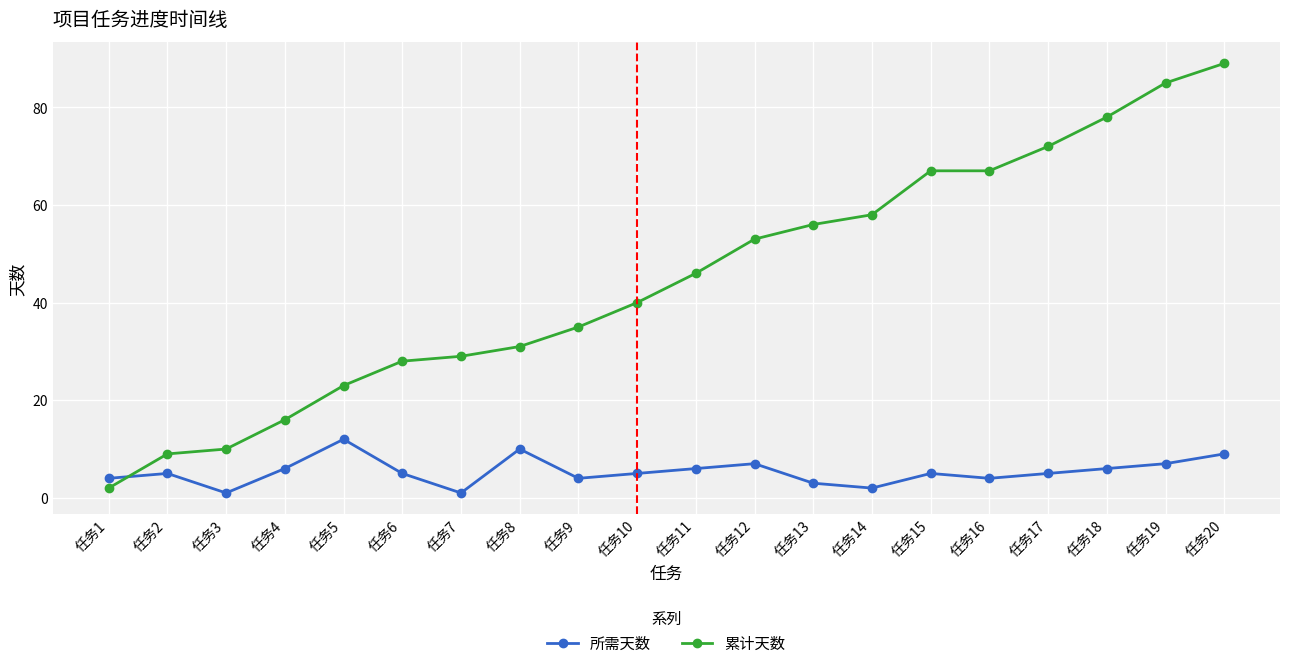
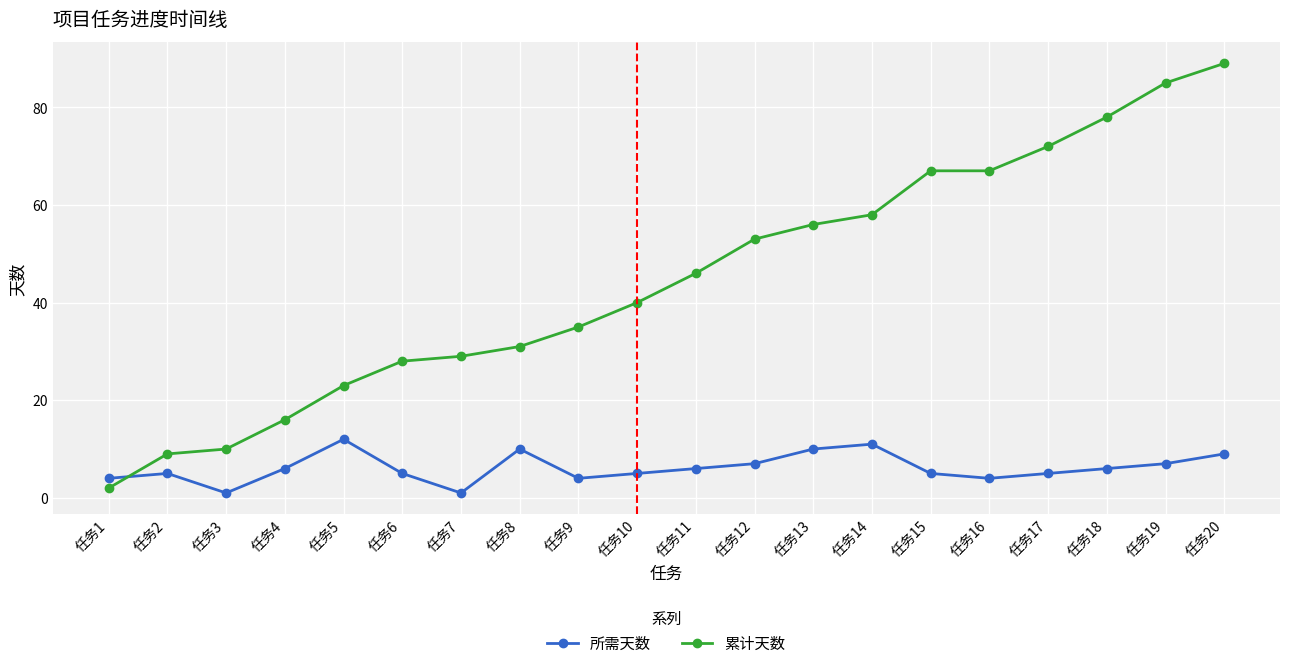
所需天数, 任务13: 3 -> 10
所需天数, 任务14: 2 -> 11
